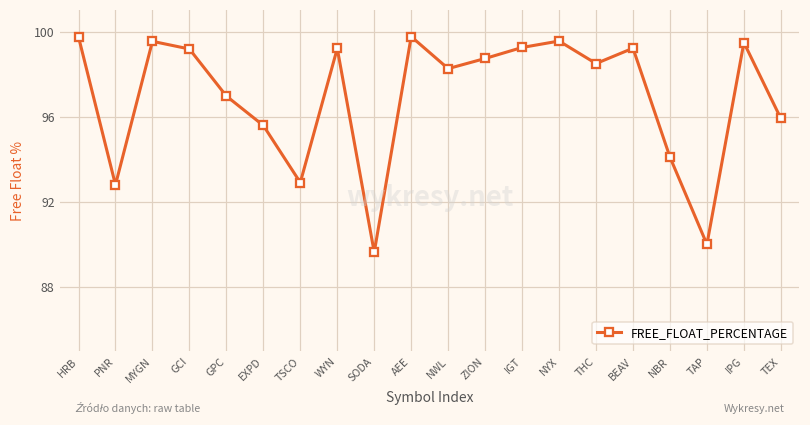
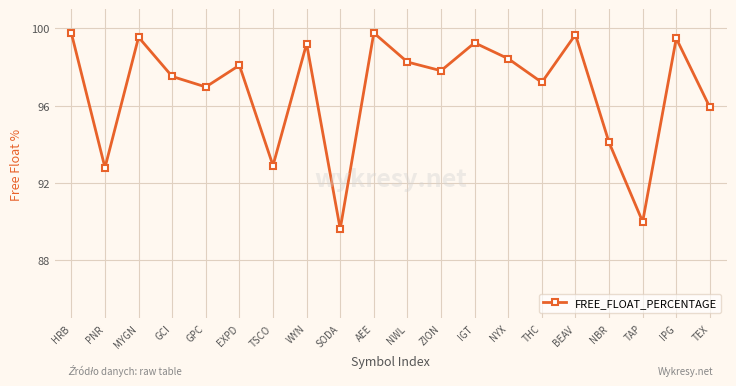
GCI: 99.2 -> 97.5
EXPD: 95.6 -> 98.1
ZION: 98.7 -> 97.8
NYX: 99.6 -> 98.4
THC: 98.5 -> 97.2
BEAV: 99.2 -> 99.7
